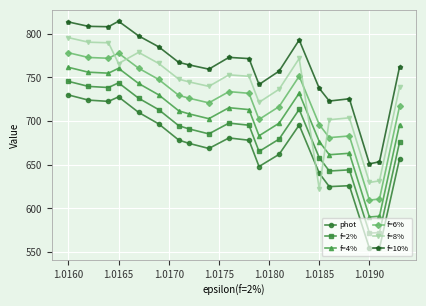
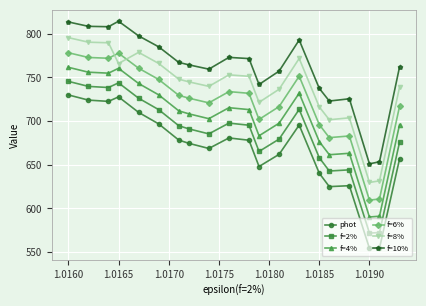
f=8%, 1.0185: 620 -> 720
